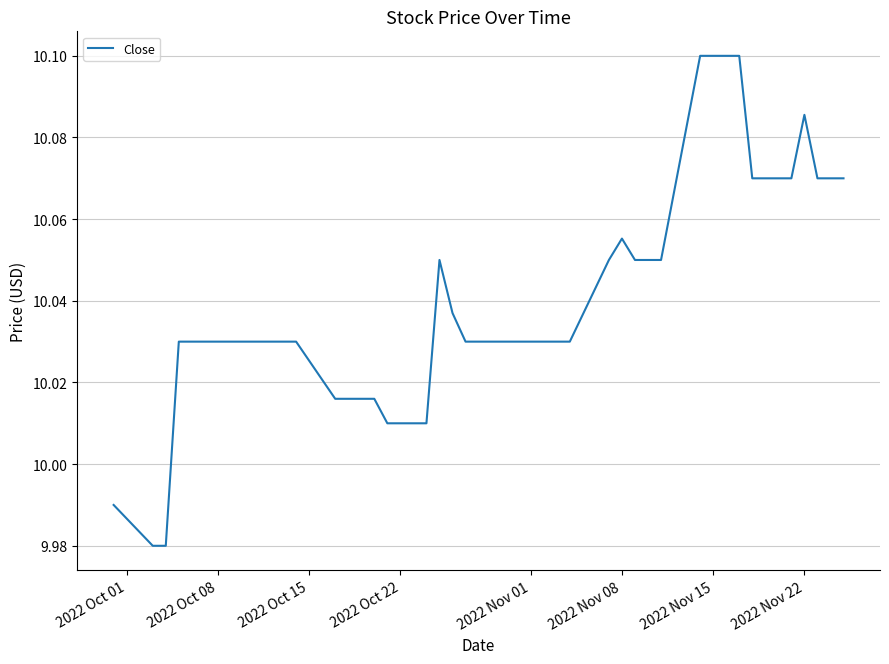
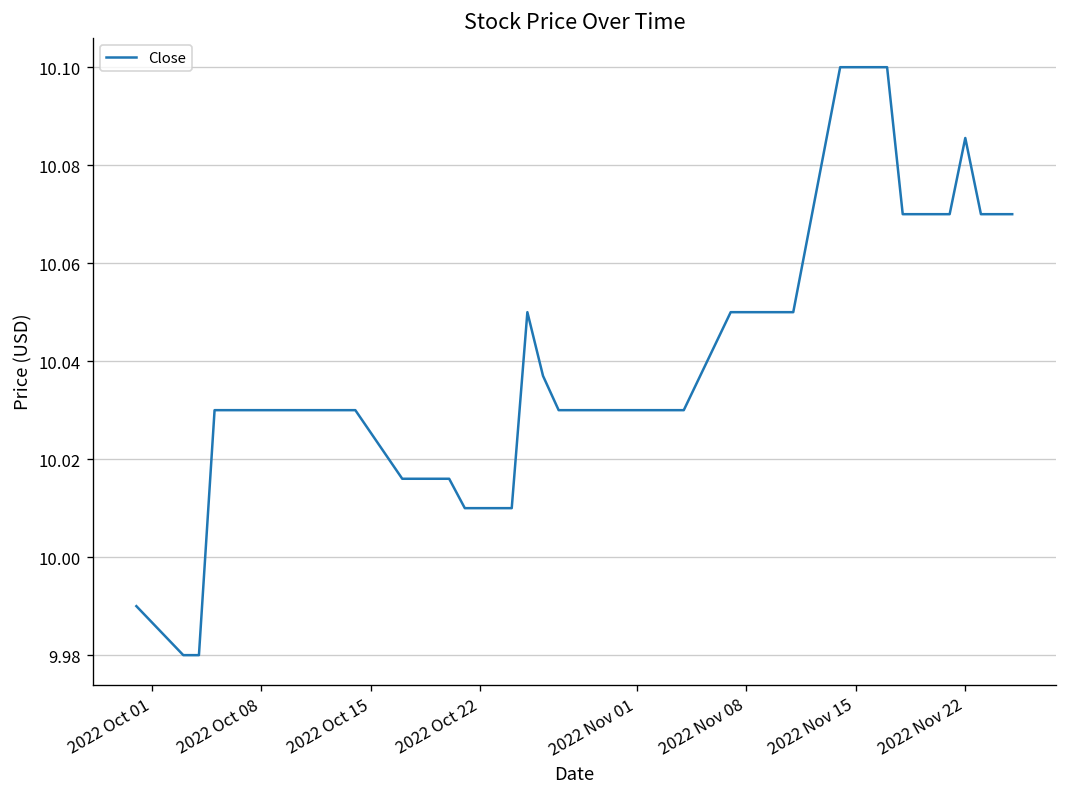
2022 Nov 08: 10.055 -> 10.050
